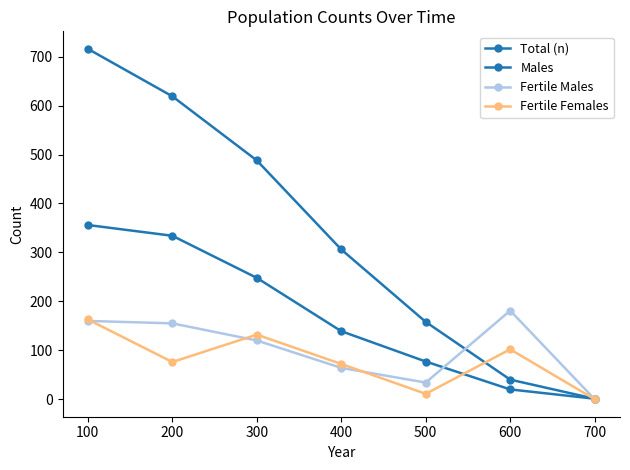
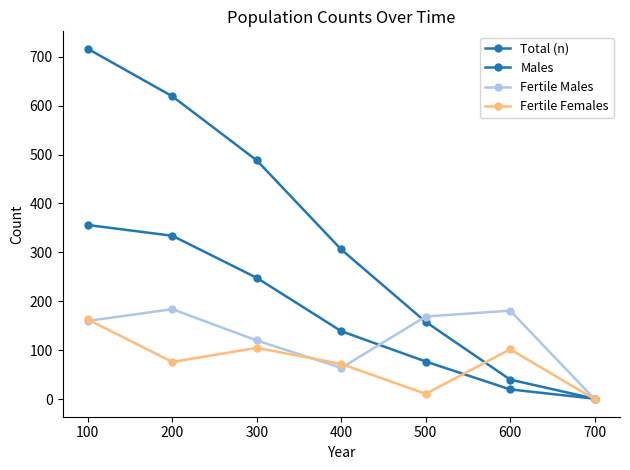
Fertile Males, 200: 160 -> 180
Fertile Females, 300: 130 -> 110
Fertile Males, 500: 30 -> 170
